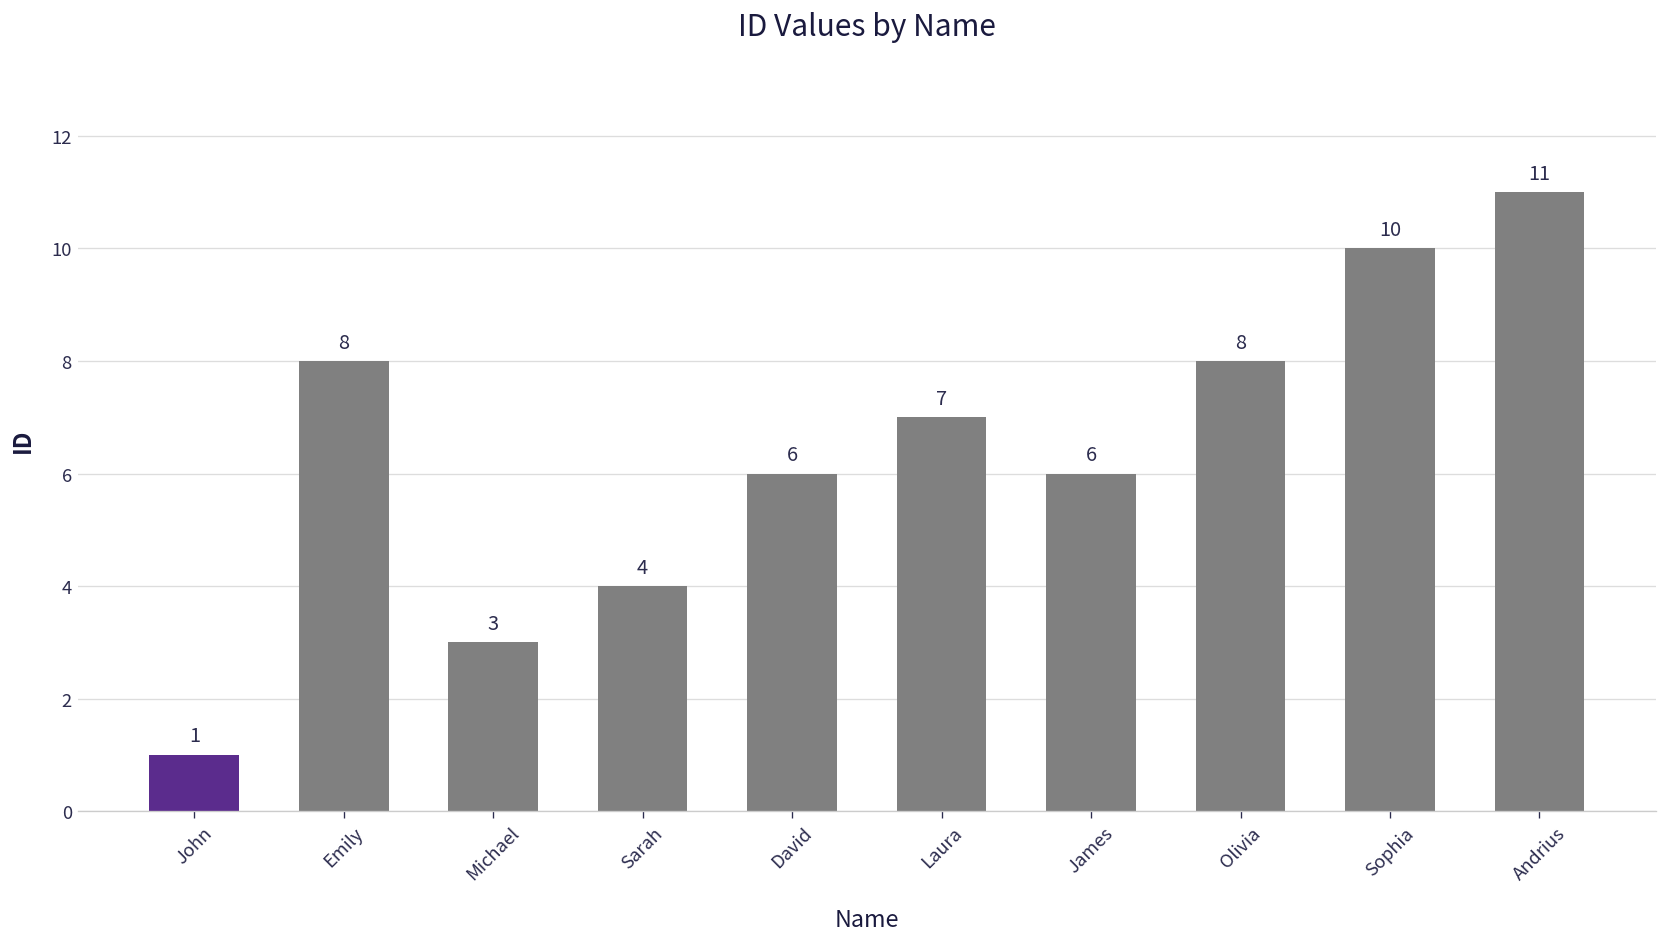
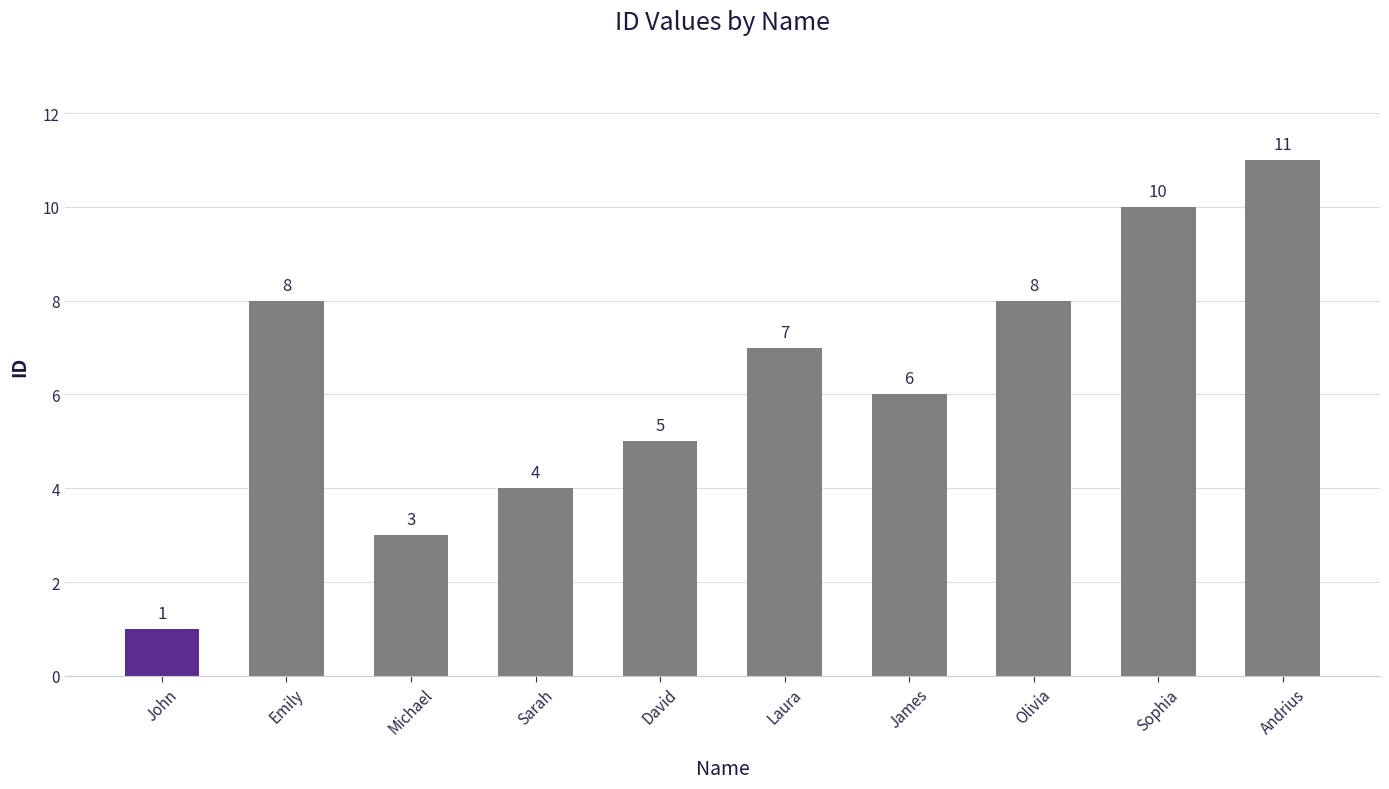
David: 6 -> 5
